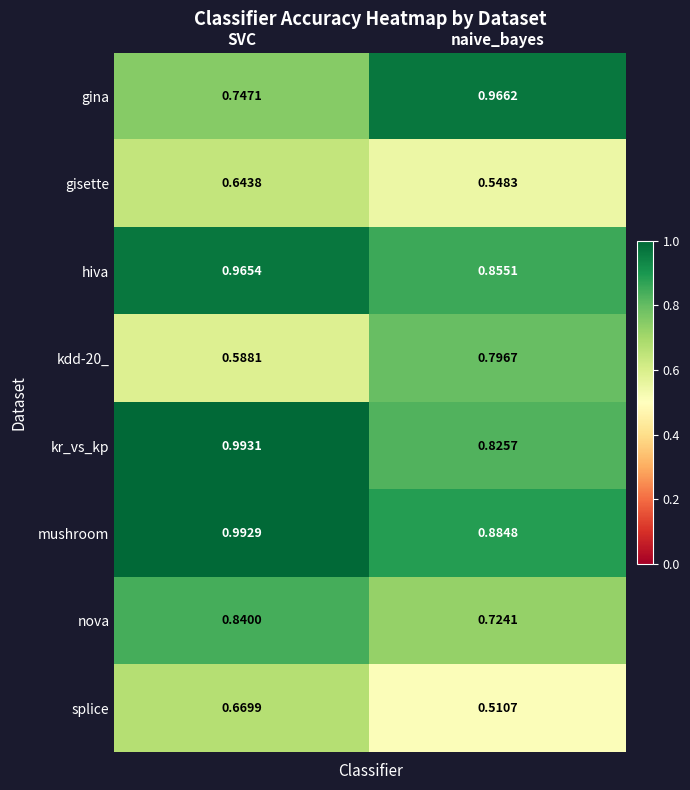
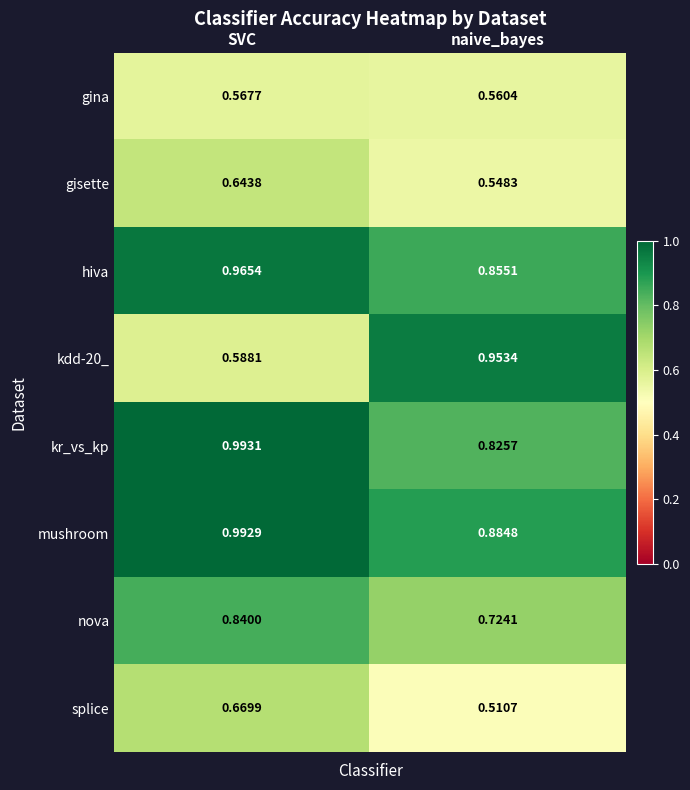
gina, SVC: 0.7471 -> 0.5677
gina, naive_bayes: 0.9662 -> 0.5604
kdd-20_, naive_bayes: 0.7967 -> 0.9534
